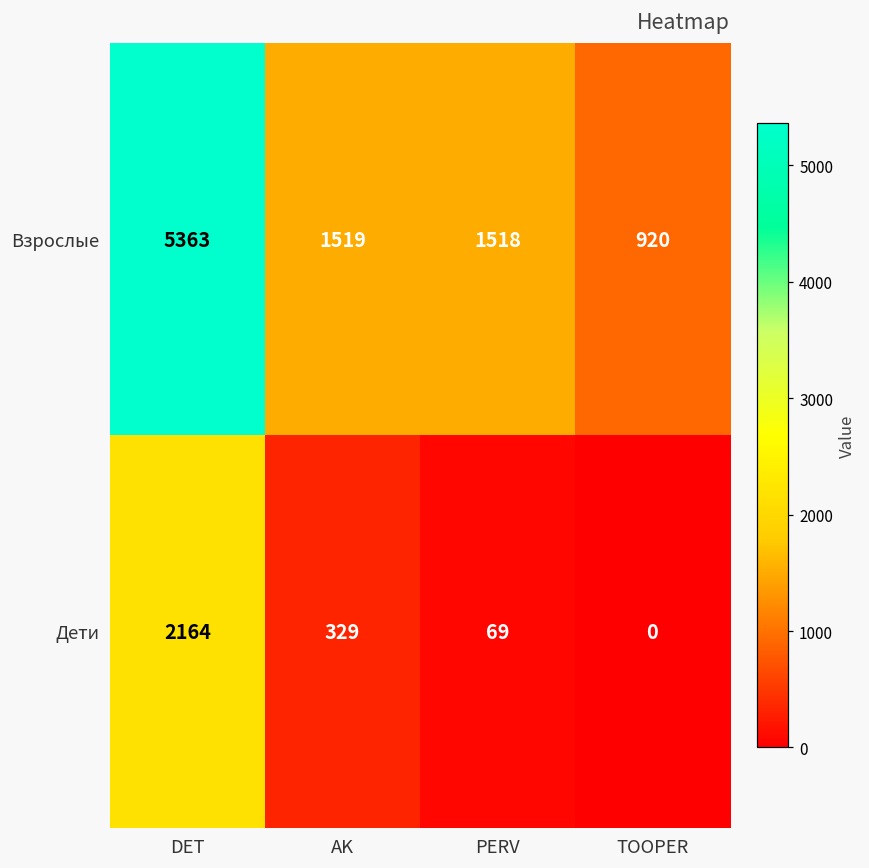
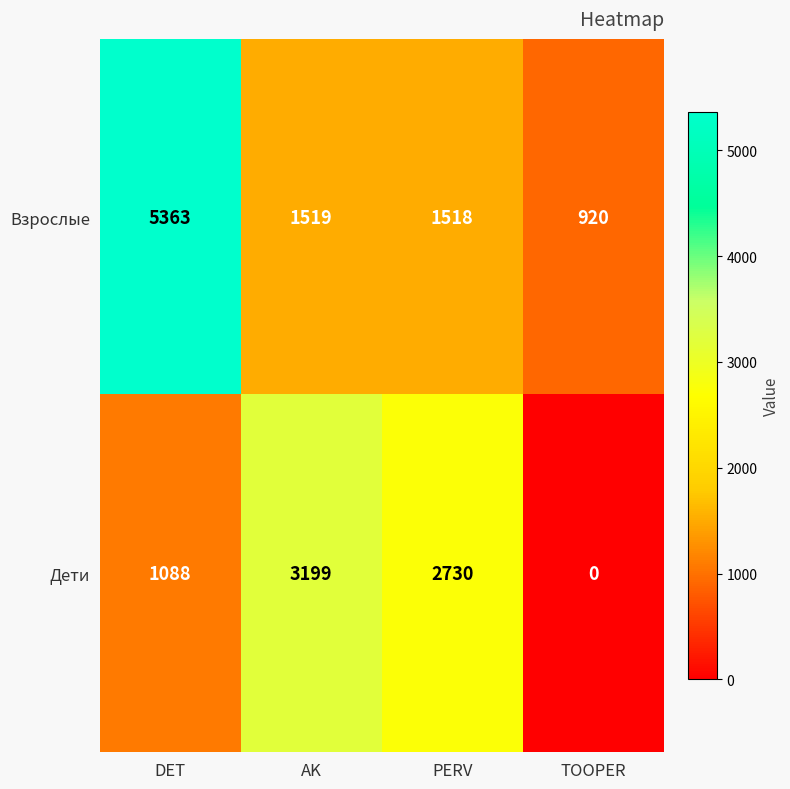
Дети, DET: 2164 -> 1088
Дети, AK: 329 -> 3199
Дети, PERV: 69 -> 2730
